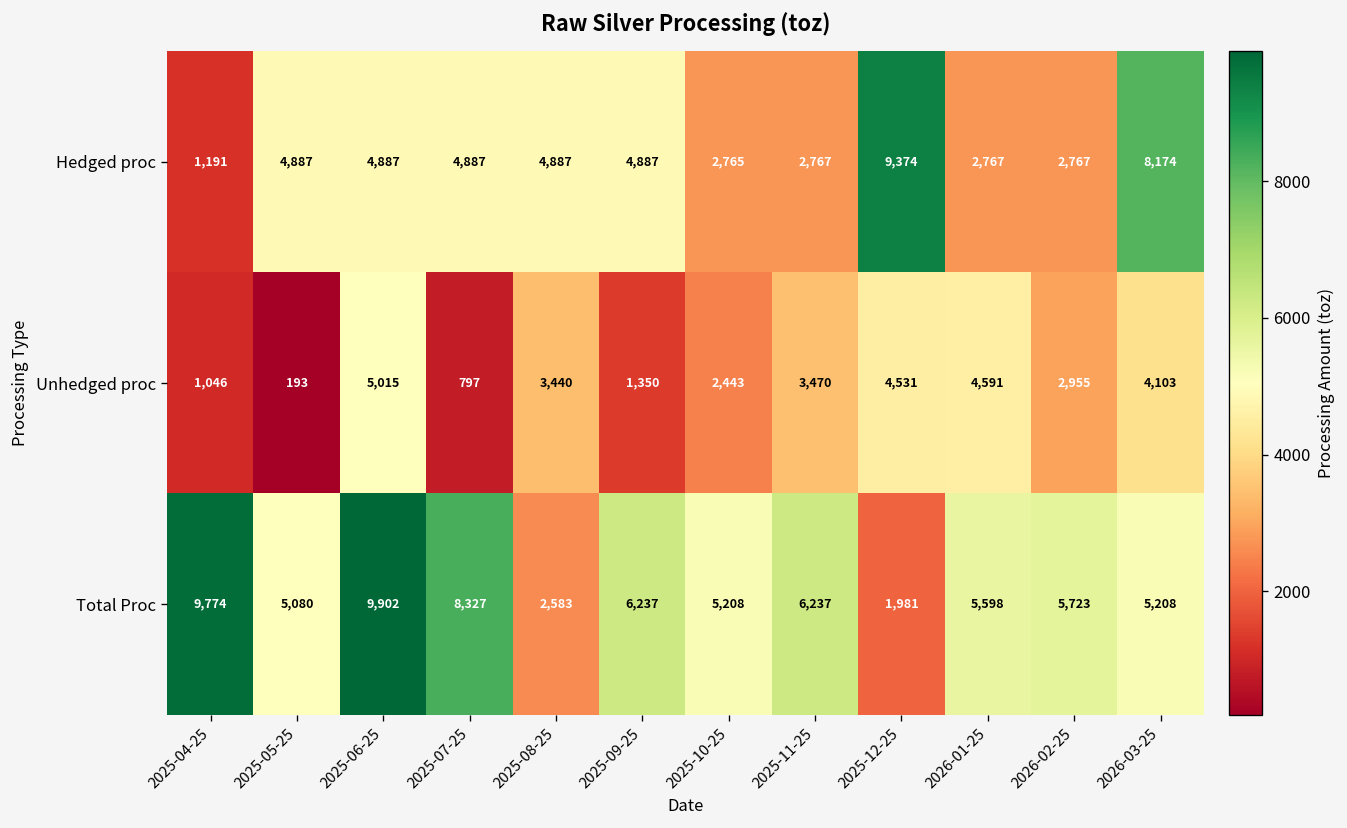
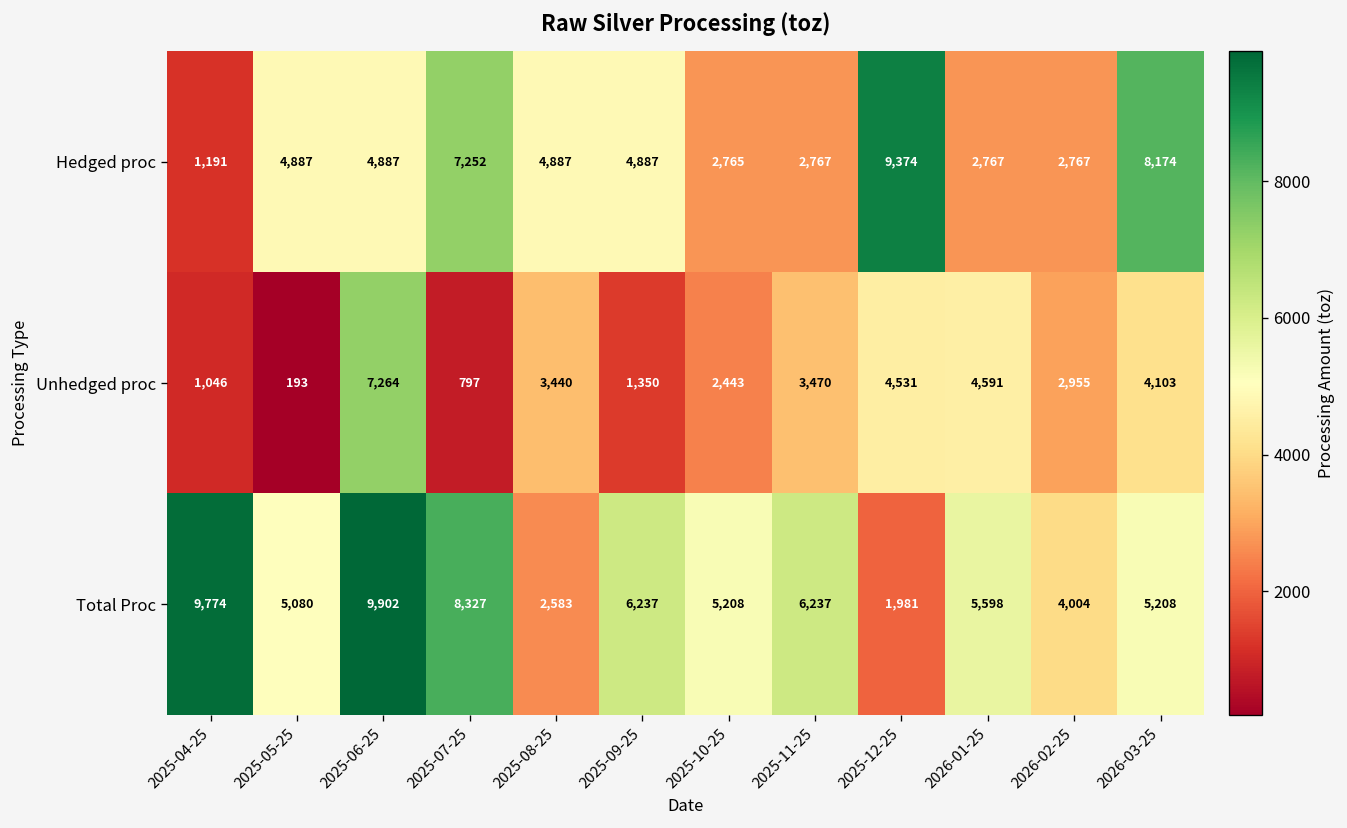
Hedged proc, 2025-07-25: 4,887 -> 7,252
Unhedged proc, 2025-06-25: 5,015 -> 7,264
Total Proc, 2026-02-25: 5,723 -> 4,004
